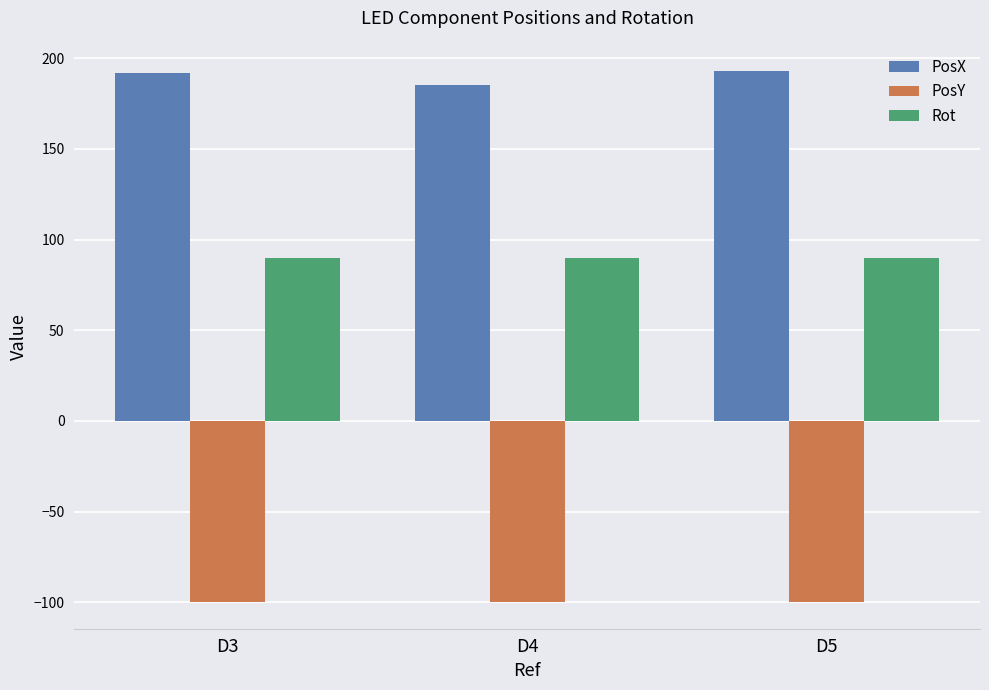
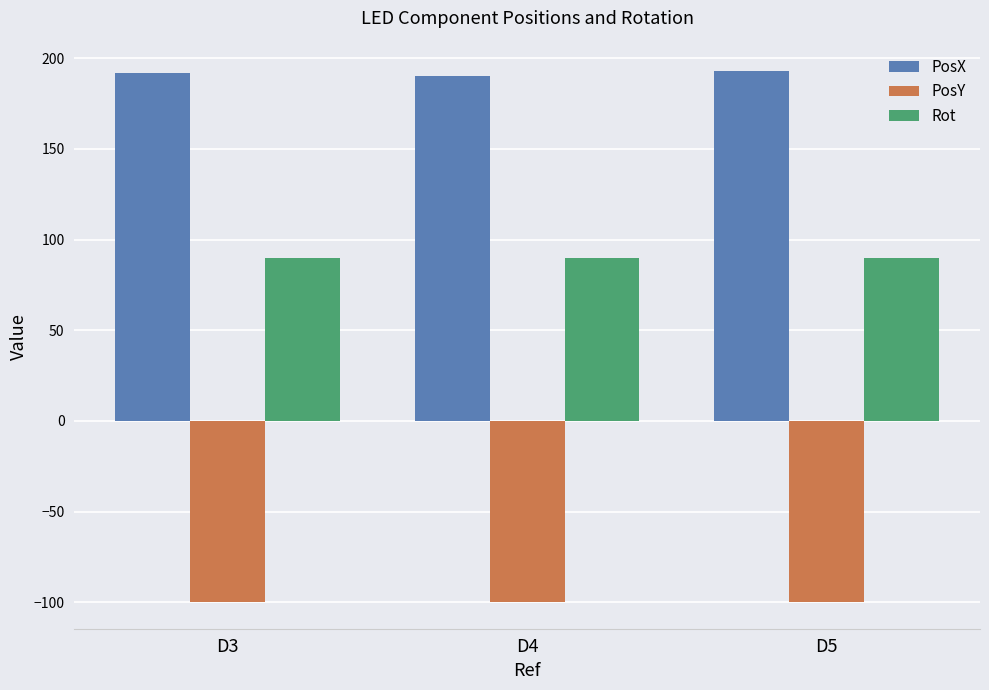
PosX, D4: 185 -> 190
